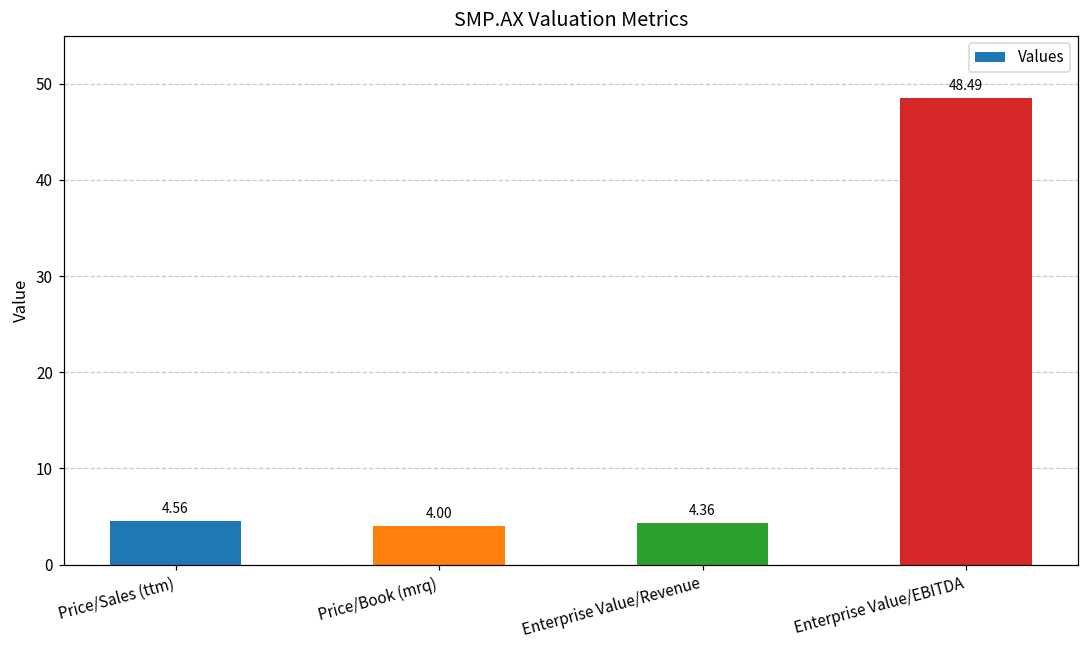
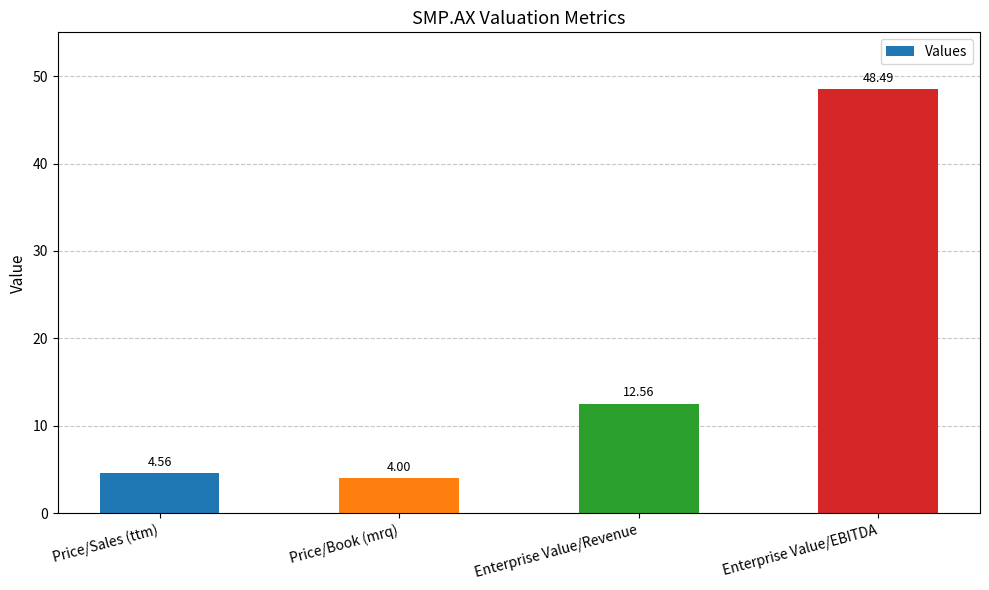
Enterprise Value/Revenue: 4.36 -> 12.56
